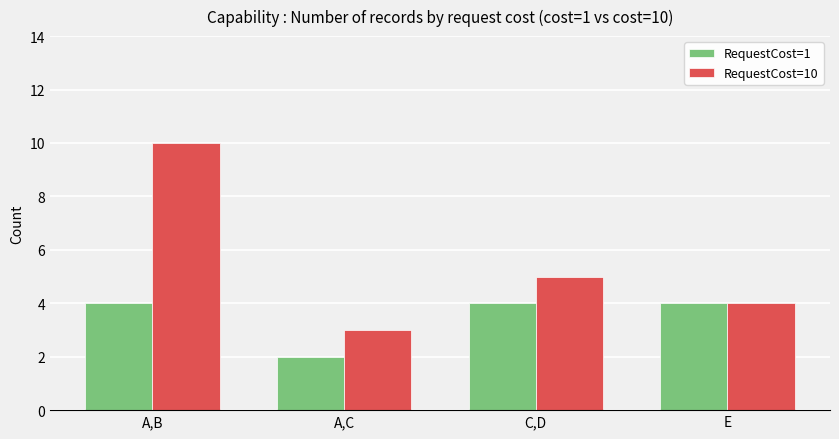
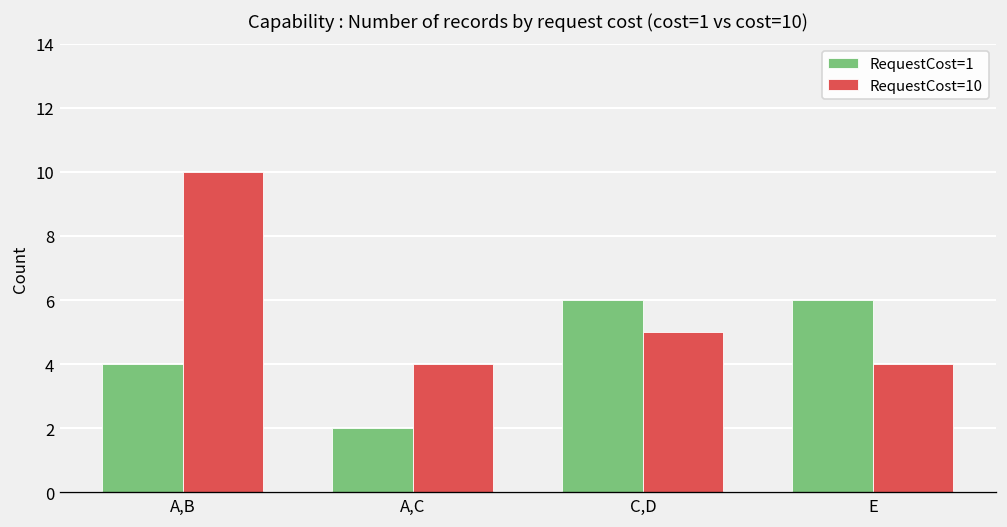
RequestCost=10, A,C: 3 -> 4
RequestCost=1, C,D: 4 -> 6
RequestCost=1, E: 4 -> 6
